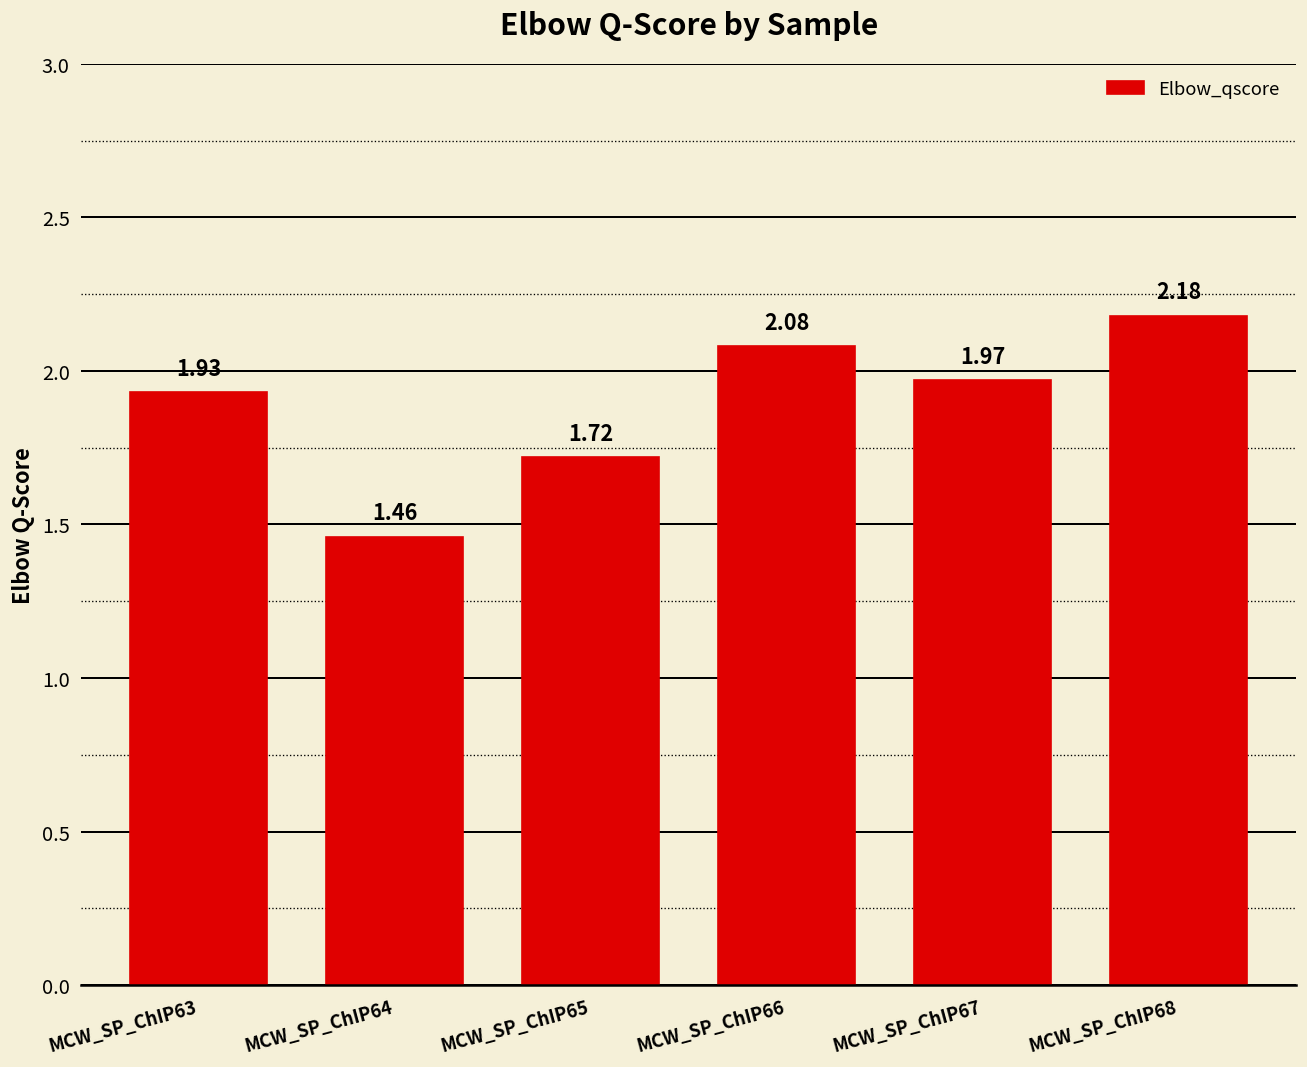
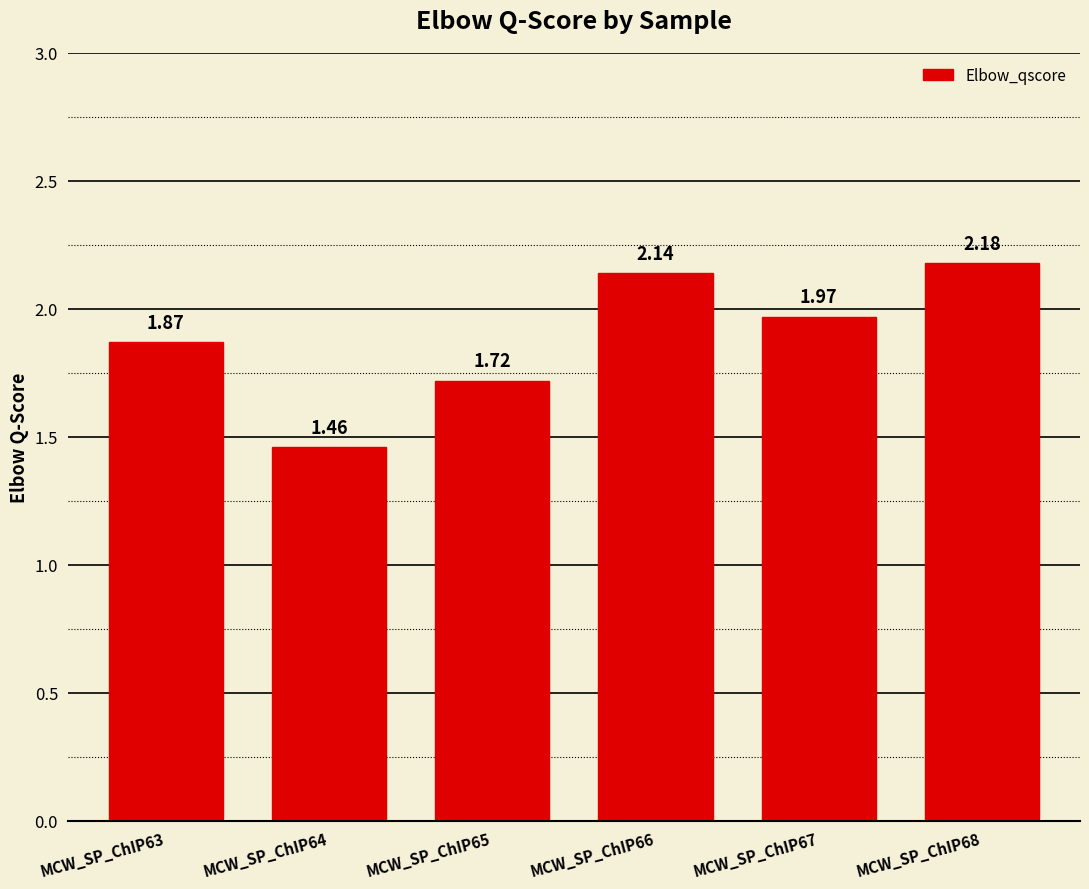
MCW_SP_ChIP63: 1.93 -> 1.87
MCW_SP_ChIP66: 2.08 -> 2.14
